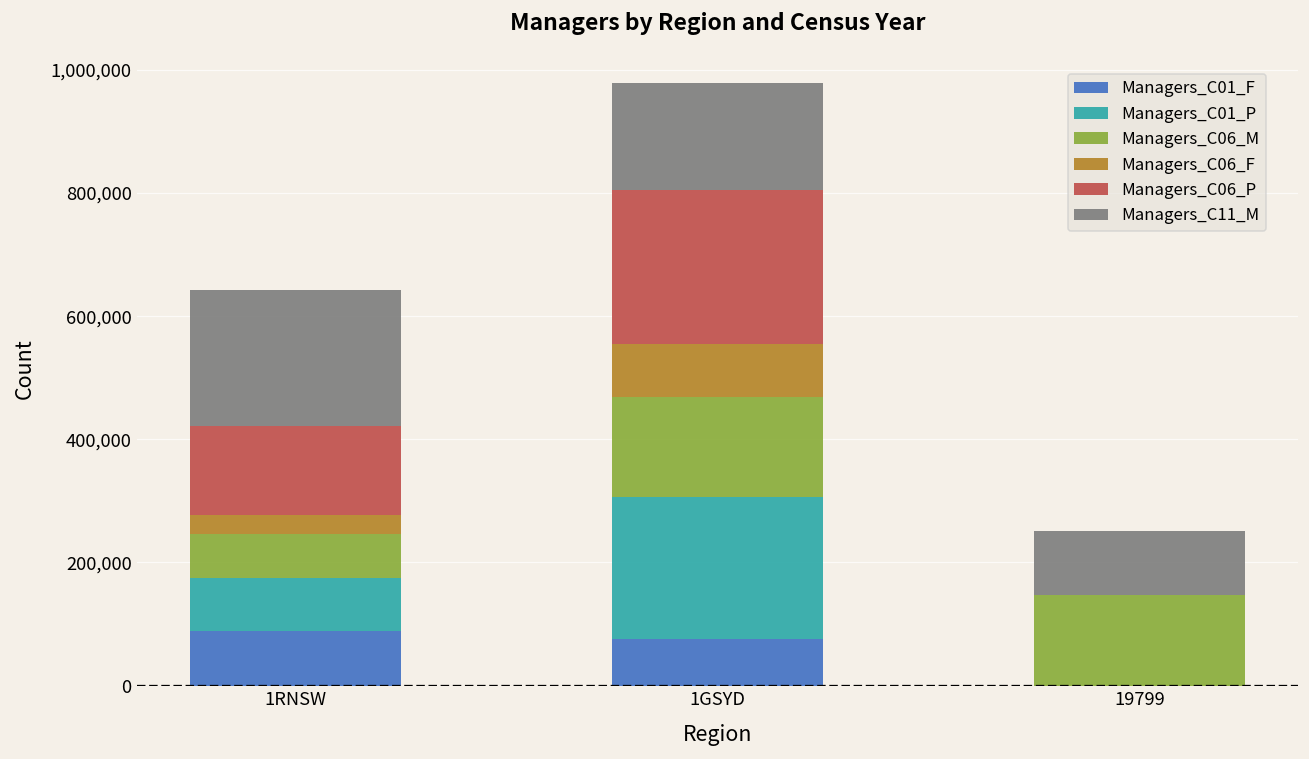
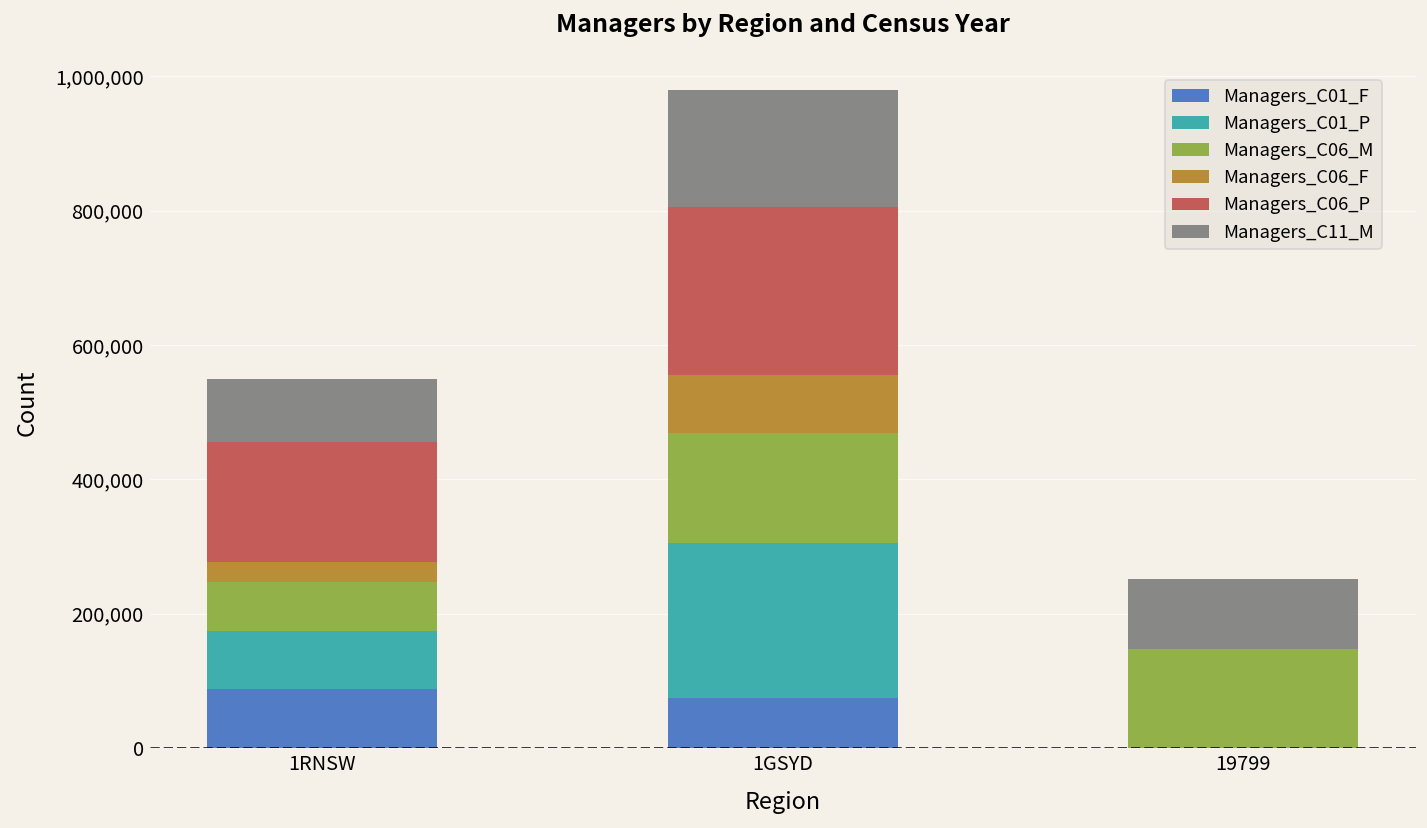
Managers_C06_P, 1RNSW: 140,000 -> 180,000
Managers_C11_M, 1RNSW: 220,000 -> 90,000
